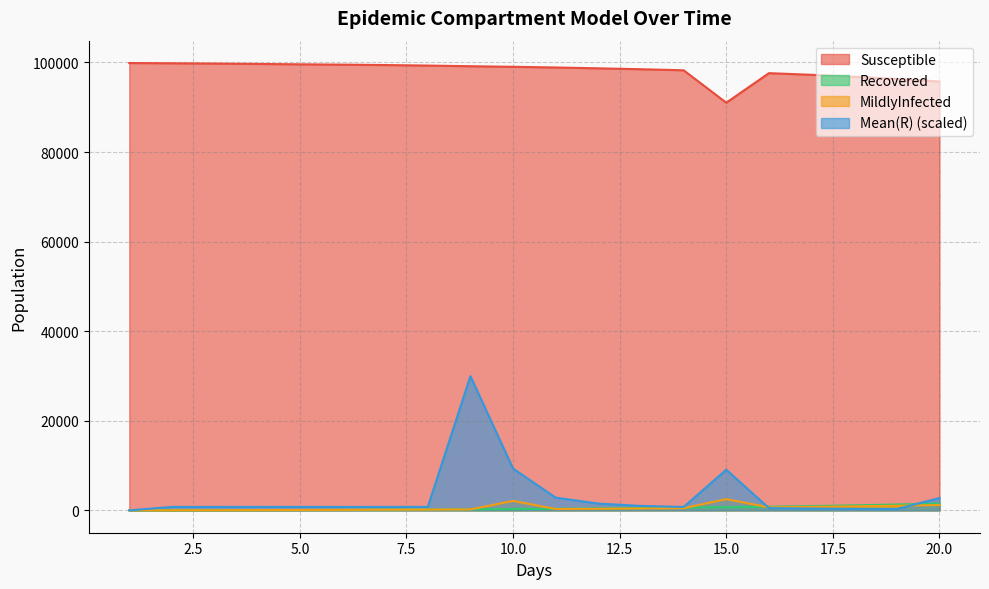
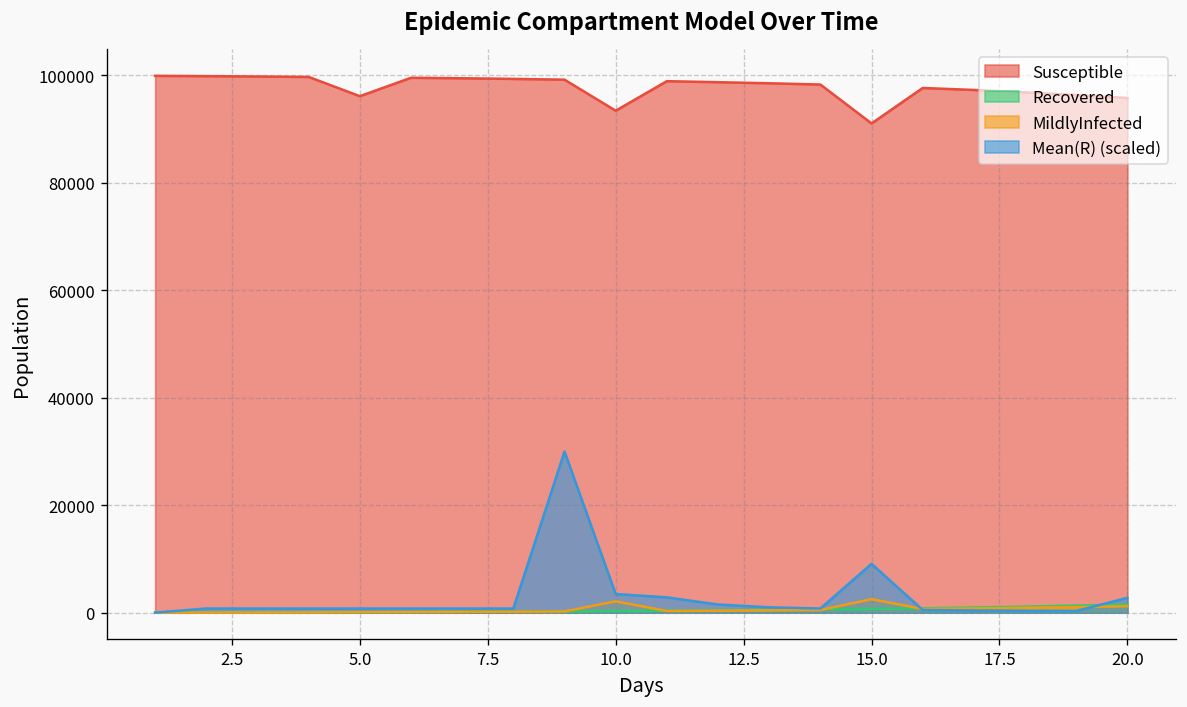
Susceptible, 5.0: 100000 -> 96000
Susceptible, 10.0: 99000 -> 93000
Mean(R) (scaled), 10.0: 9000 -> 3000
